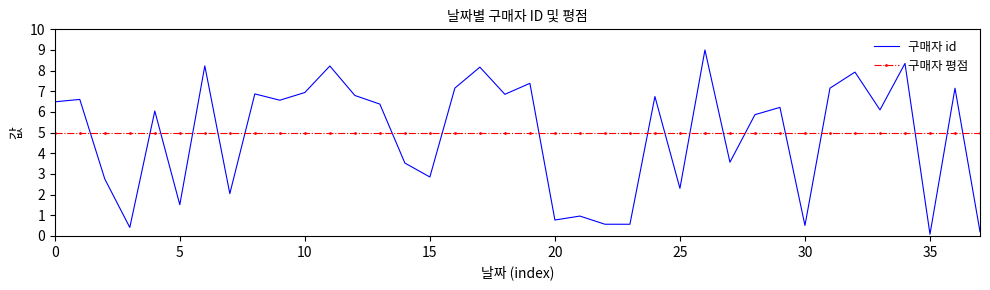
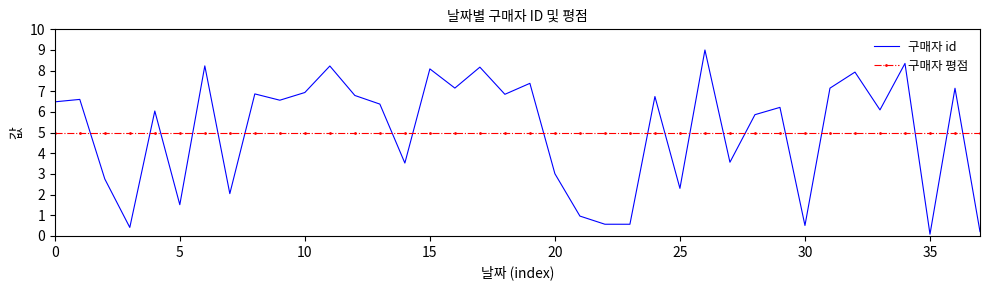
구매자 id, 15: 2.9 -> 8.1
구매자 id, 20: 0.8 -> 3.0
